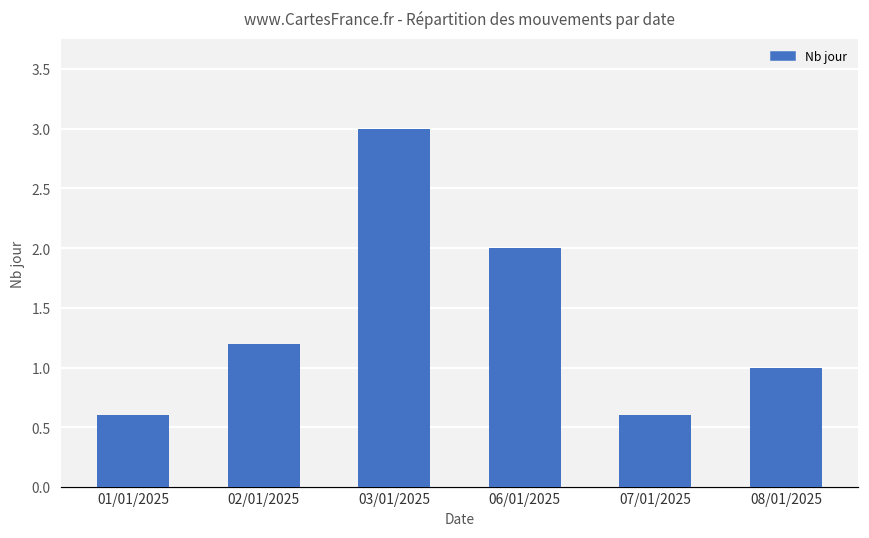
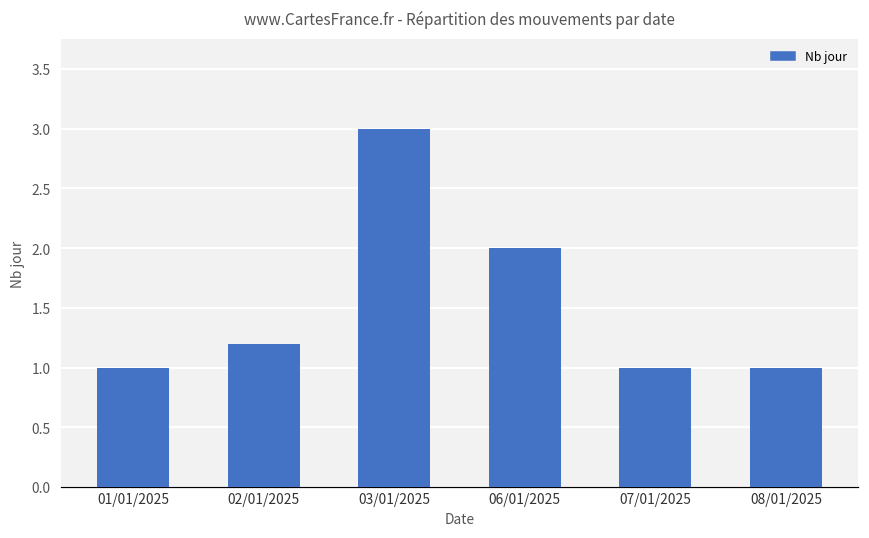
01/01/2025: 0.6 -> 1.0
07/01/2025: 0.6 -> 1.0
